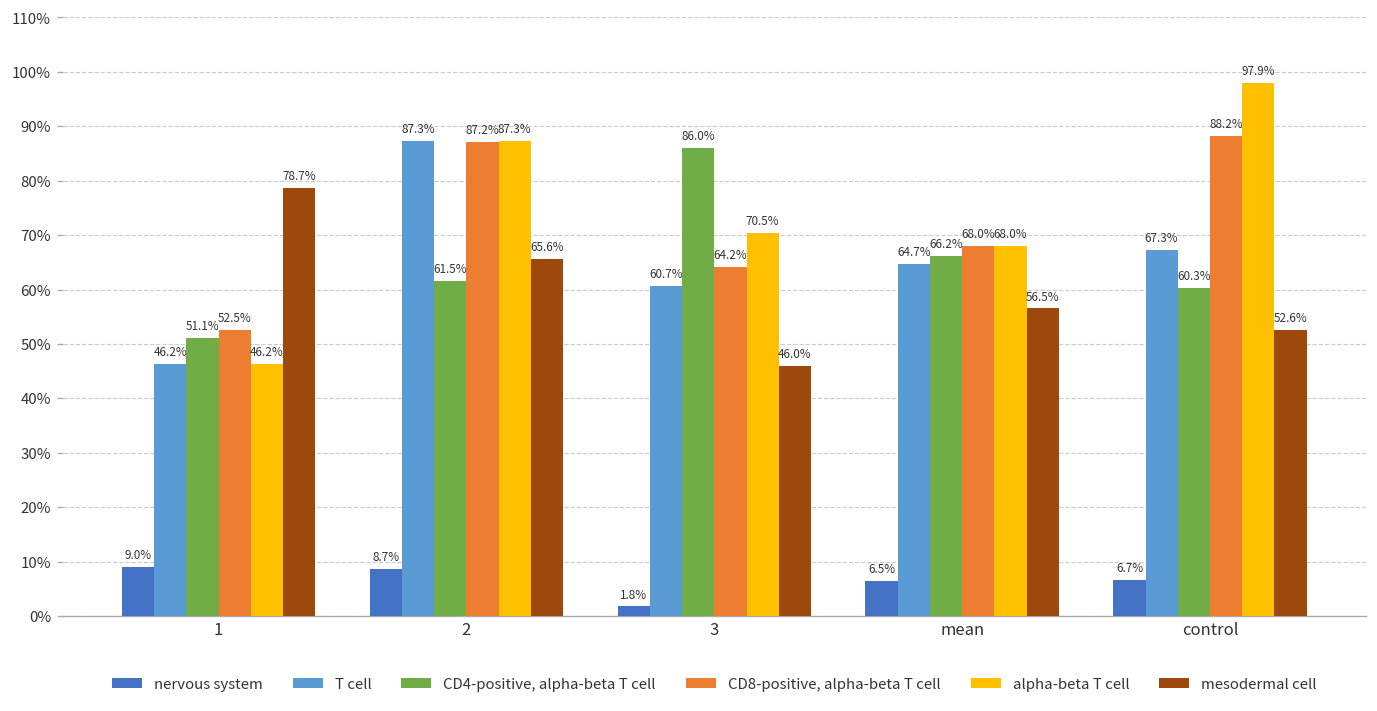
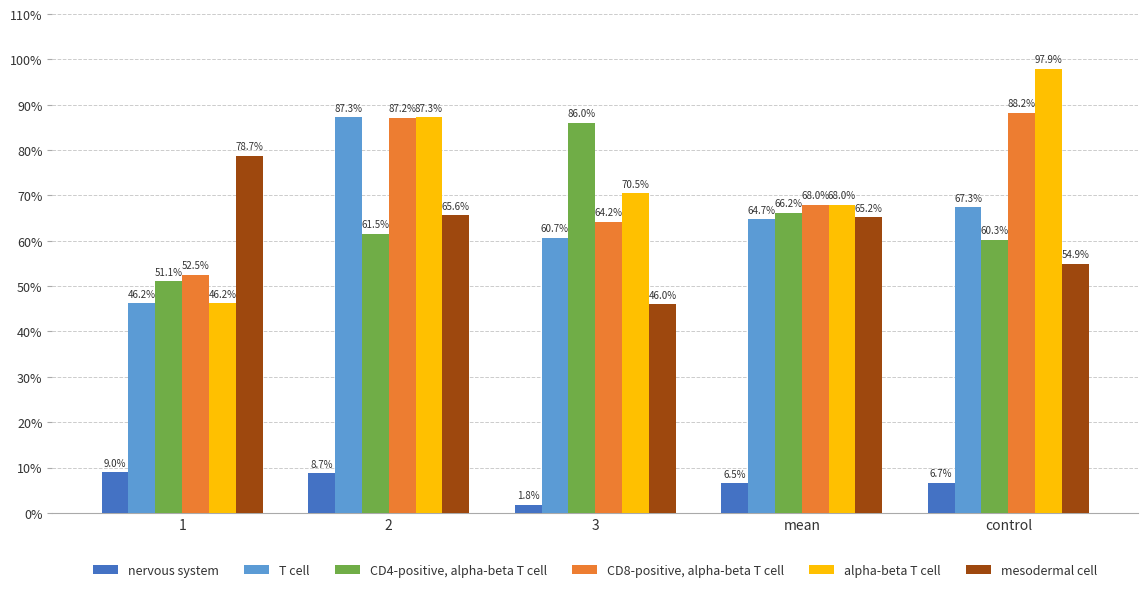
mesodermal cell, mean: 56.5% -> 65.2%
mesodermal cell, control: 52.6% -> 54.9%
